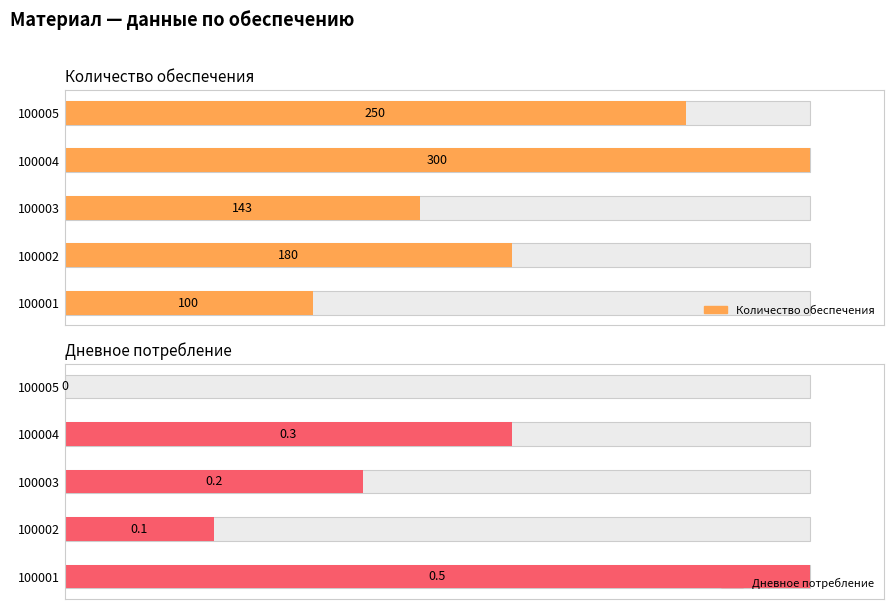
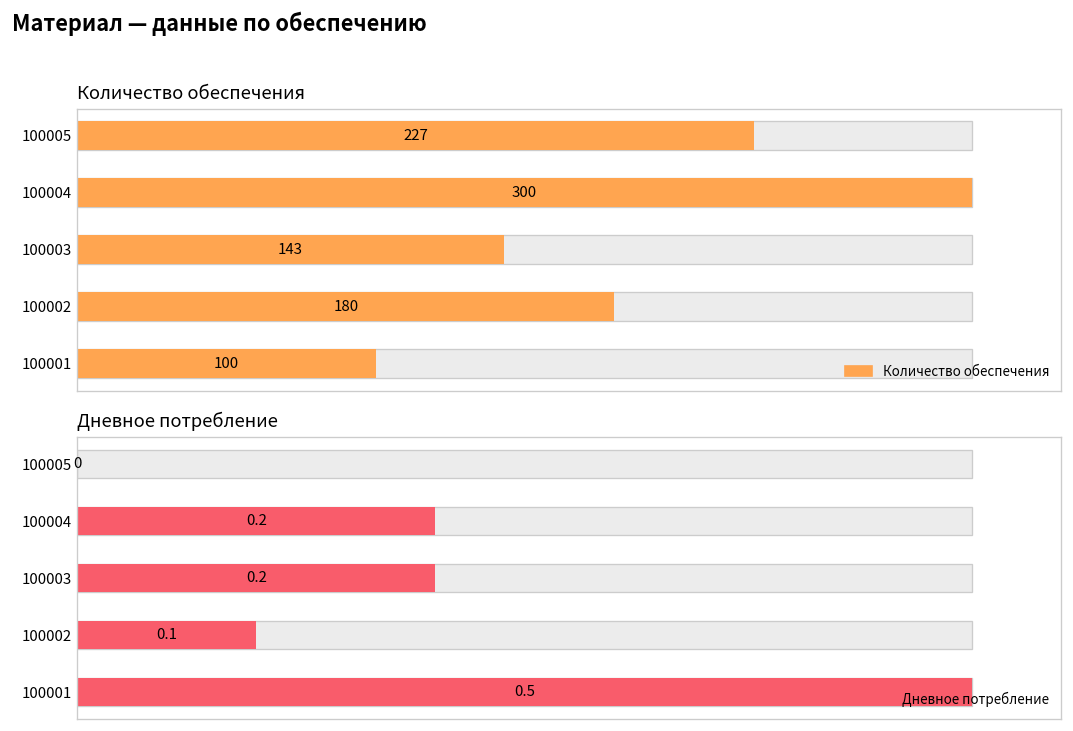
Количество обеспечения, Количество обеспечения, 100005: 250 -> 227
Дневное потребление, Дневное потребление, 100004: 0.3 -> 0.2
